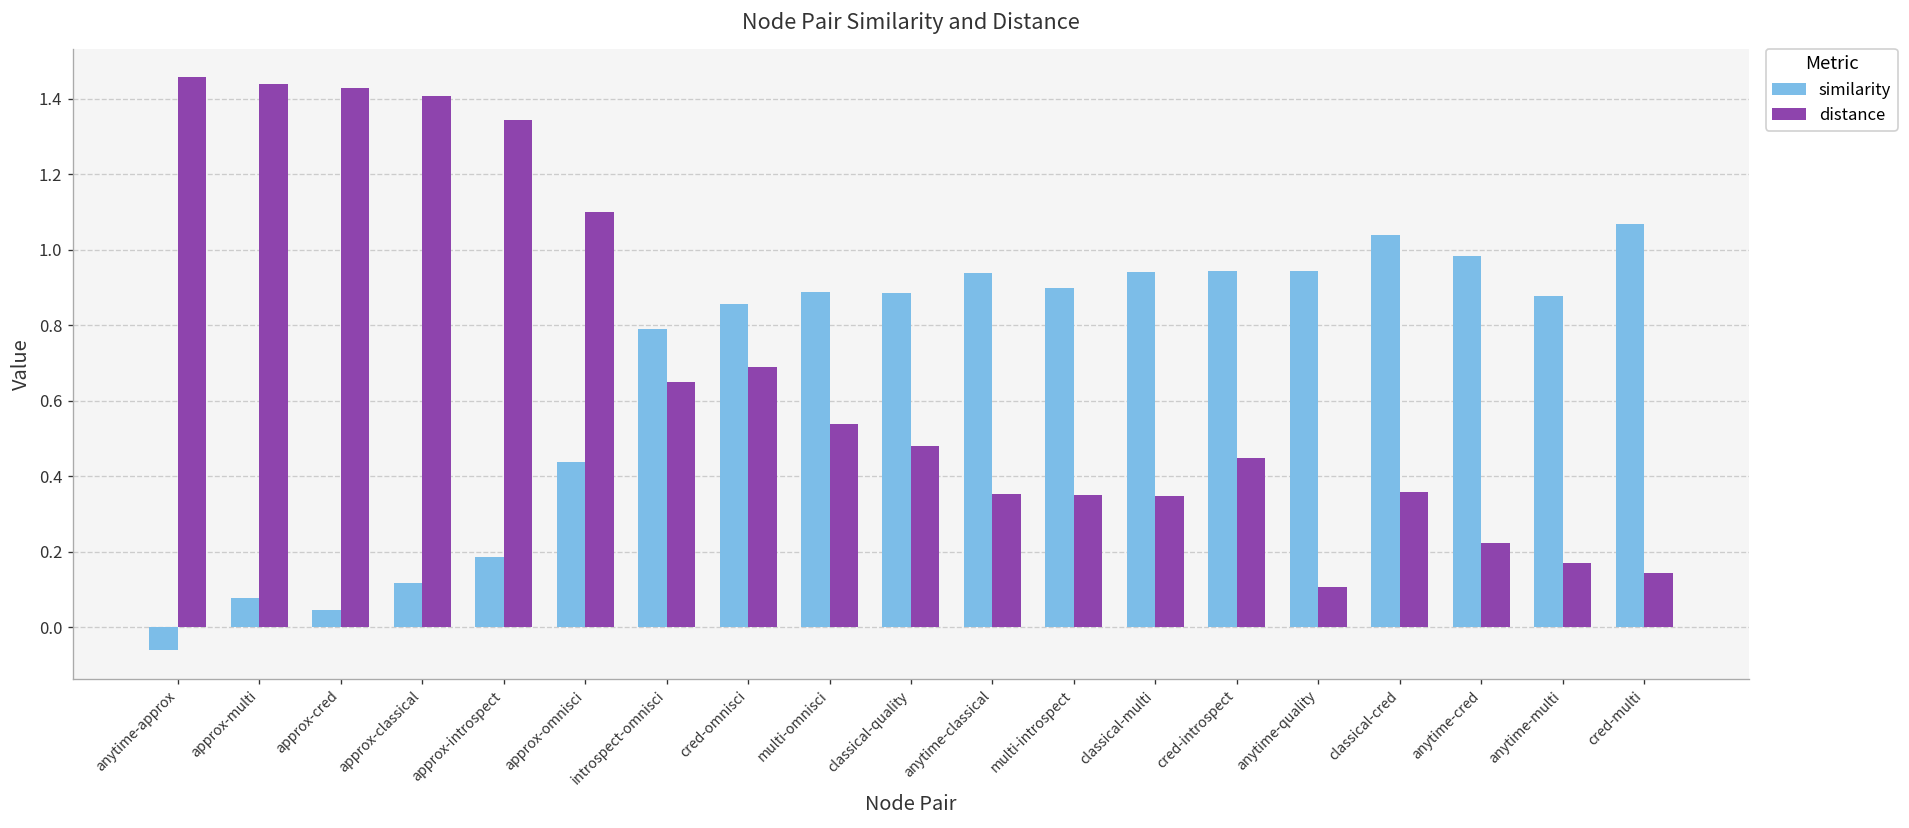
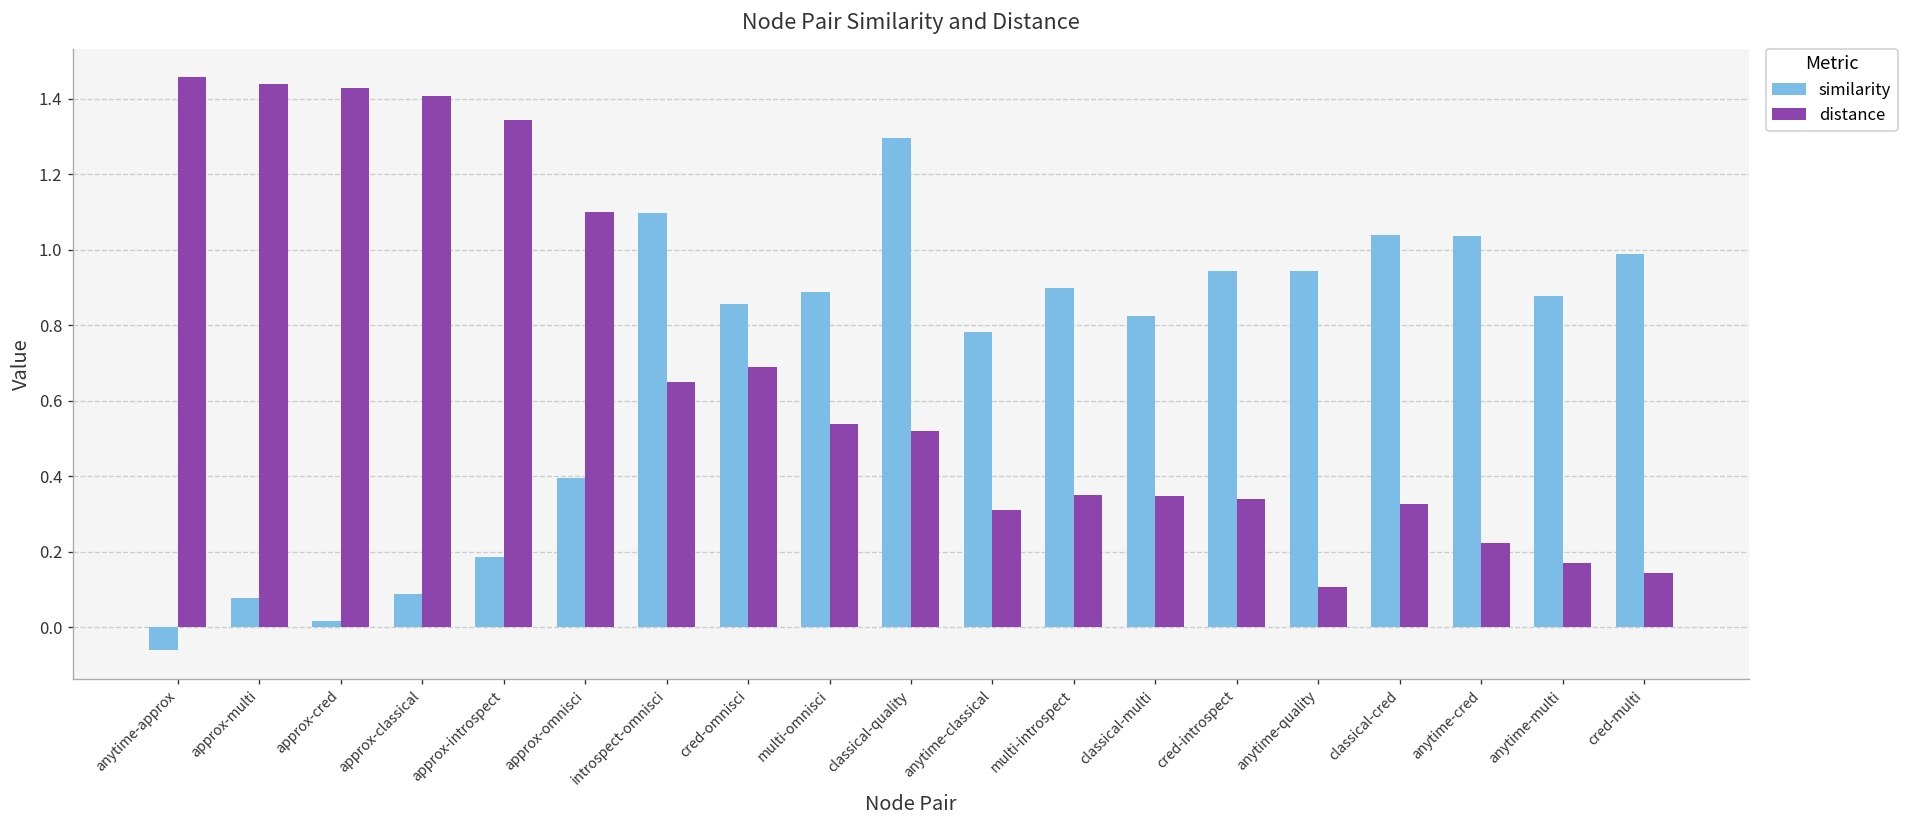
similarity, approx-cred: 0.05 -> 0.02
similarity, approx-classical: 0.12 -> 0.09
similarity, approx-omnisci: 0.44 -> 0.40
similarity, introspect-omnisci: 0.79 -> 1.10
similarity, classical-quality: 0.88 -> 1.30
distance, classical-quality: 0.48 -> 0.52
similarity, anytime-classical: 0.94 -> 0.78
distance, anytime-classical: 0.35 -> 0.31
similarity, classical-multi: 0.94 -> 0.82
distance, cred-introspect: 0.45 -> 0.34
distance, classical-cred: 0.36 -> 0.33
similarity, anytime-cred: 0.98 -> 1.04
similarity, cred-multi: 1.07 -> 0.99
